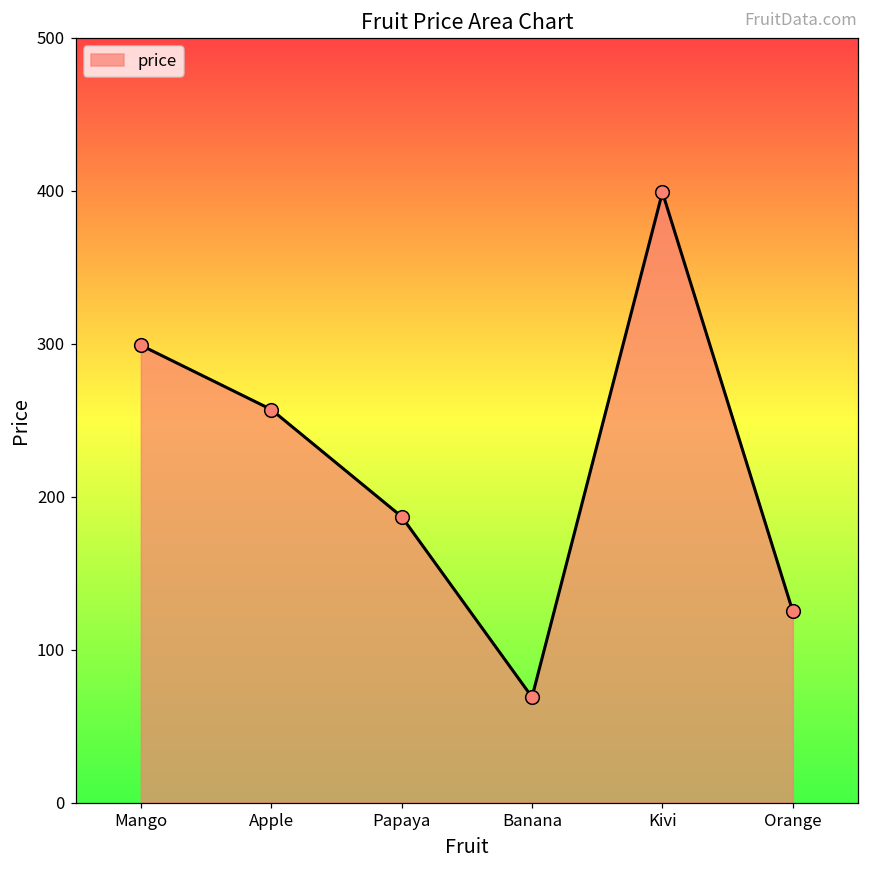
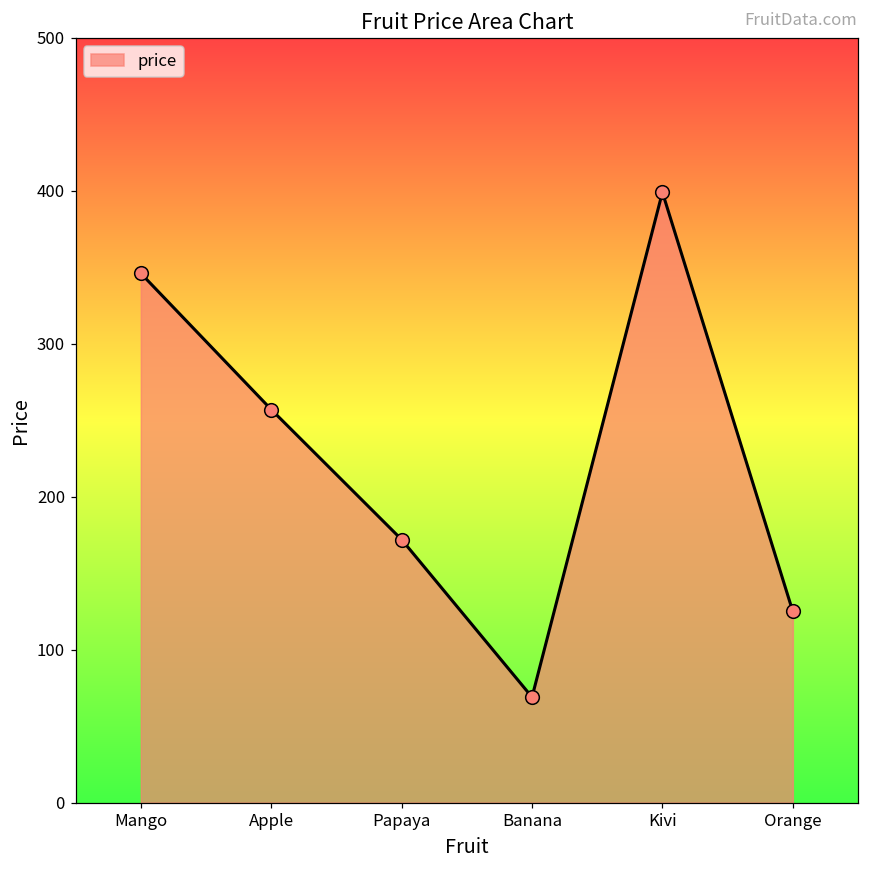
Mango: 299 -> 346
Papaya: 187 -> 172
